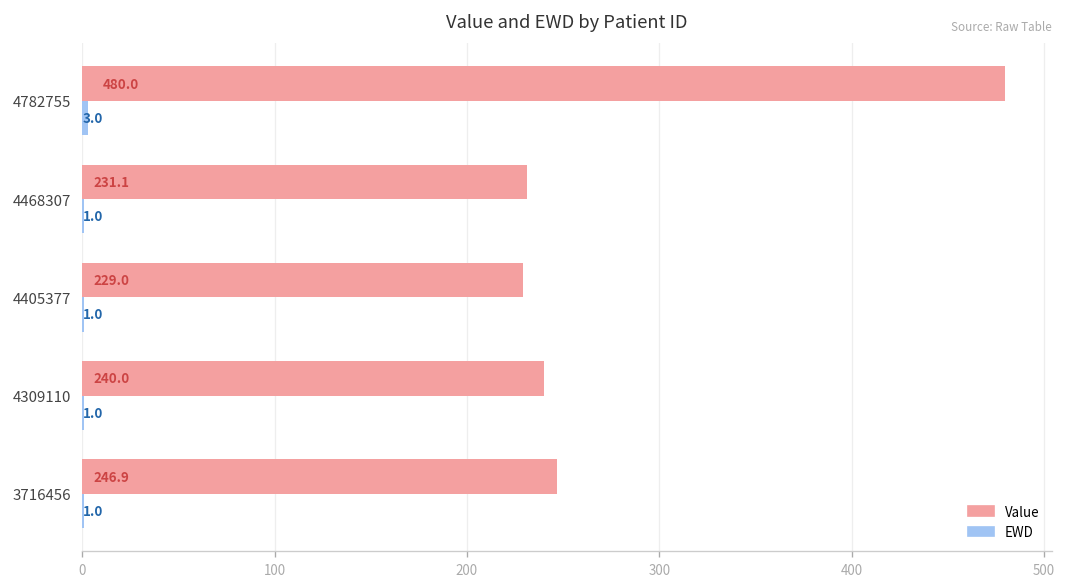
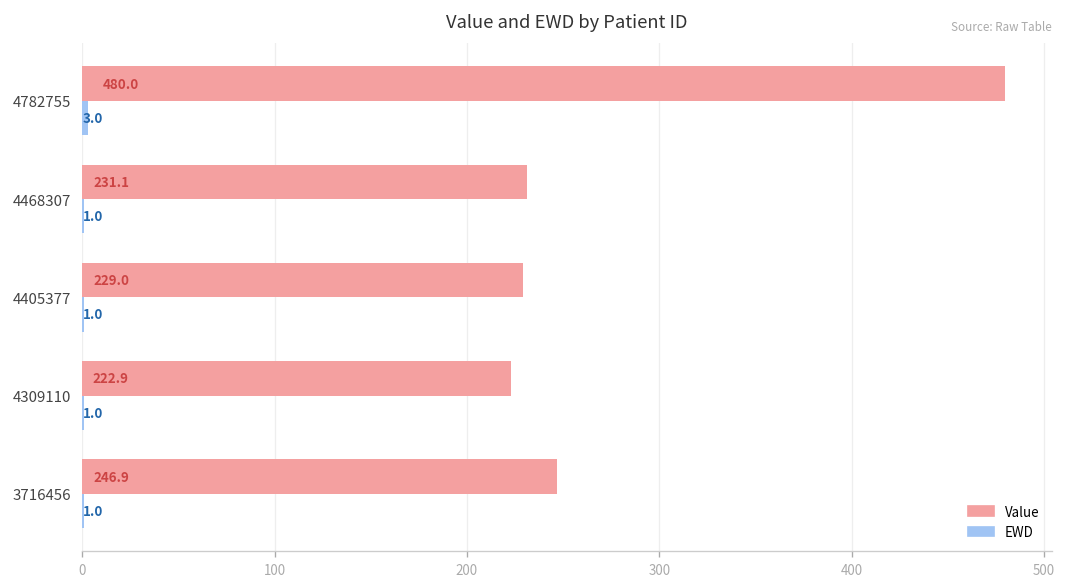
Value, 4309110: 240.0 -> 222.9
